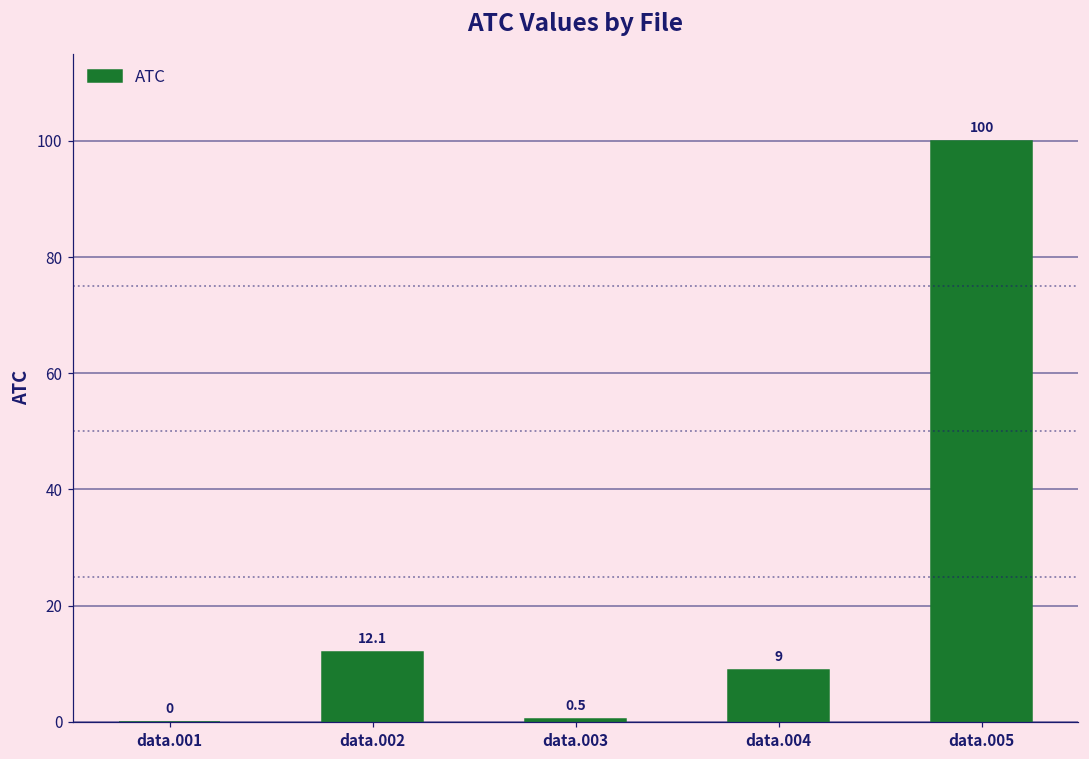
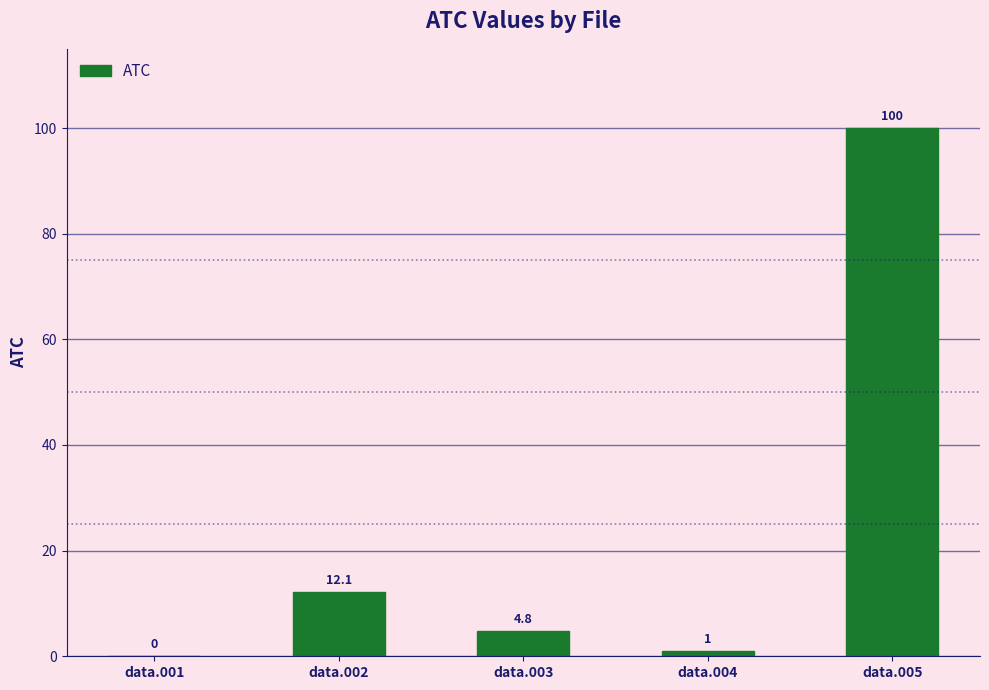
data.003: 0.5 -> 4.8
data.004: 9 -> 1
